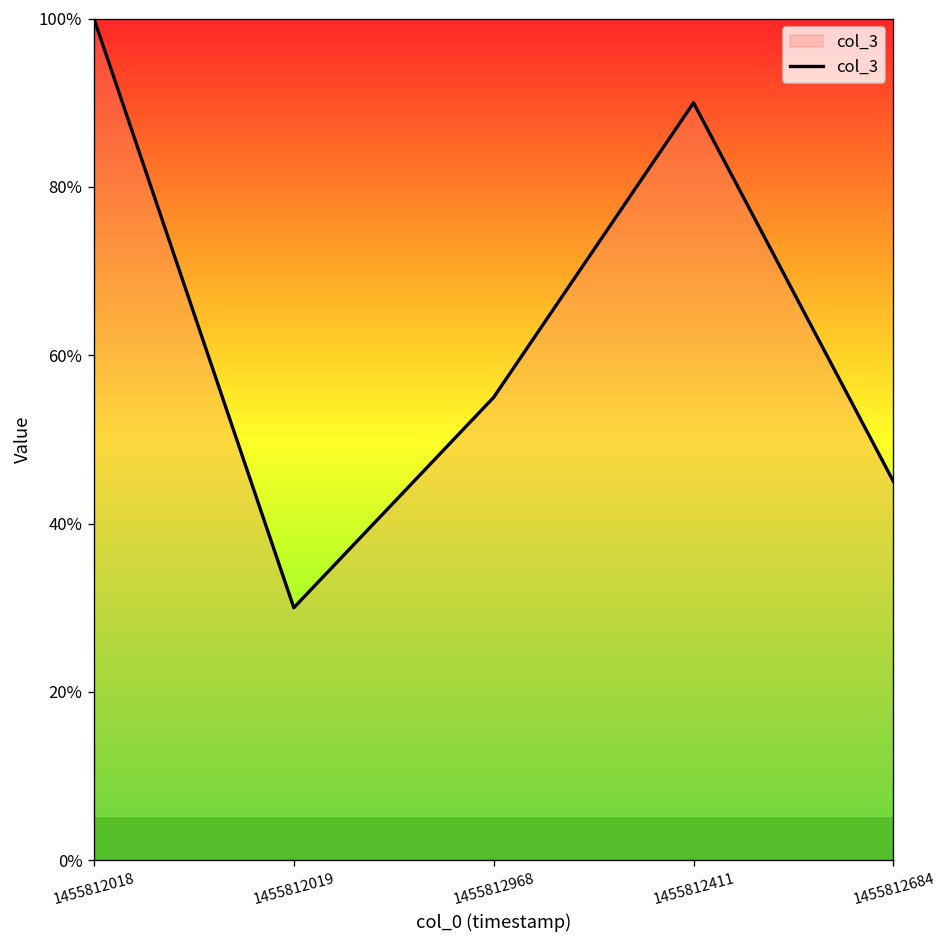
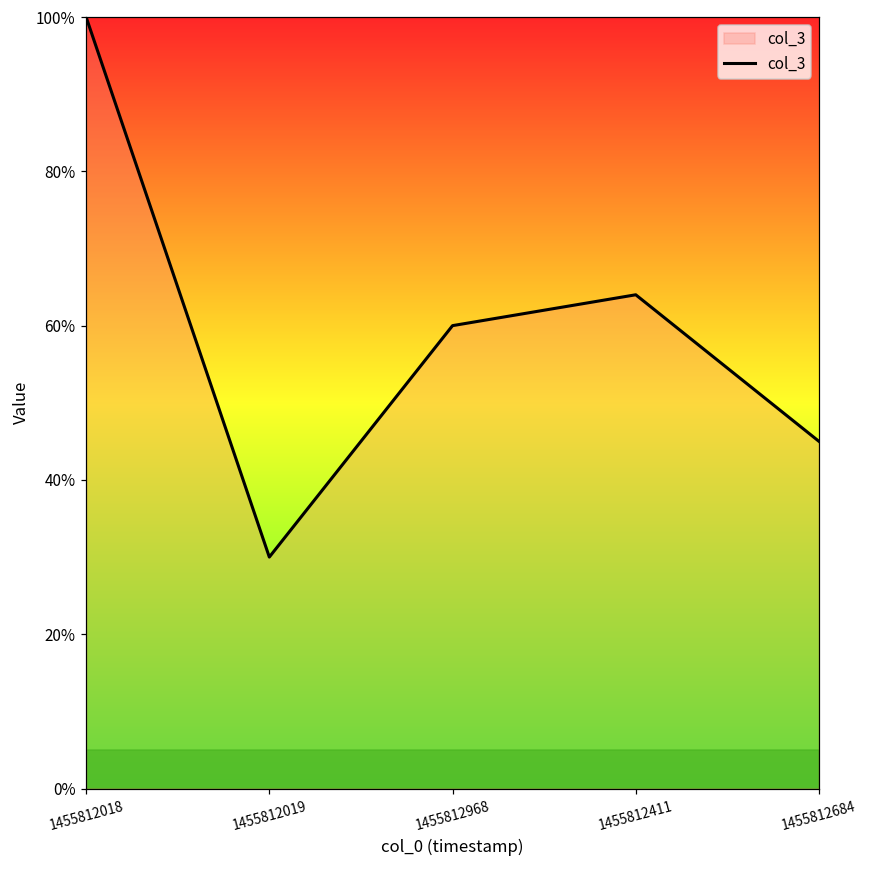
1455812968: 55% -> 60%
1455812411: 90% -> 64%
